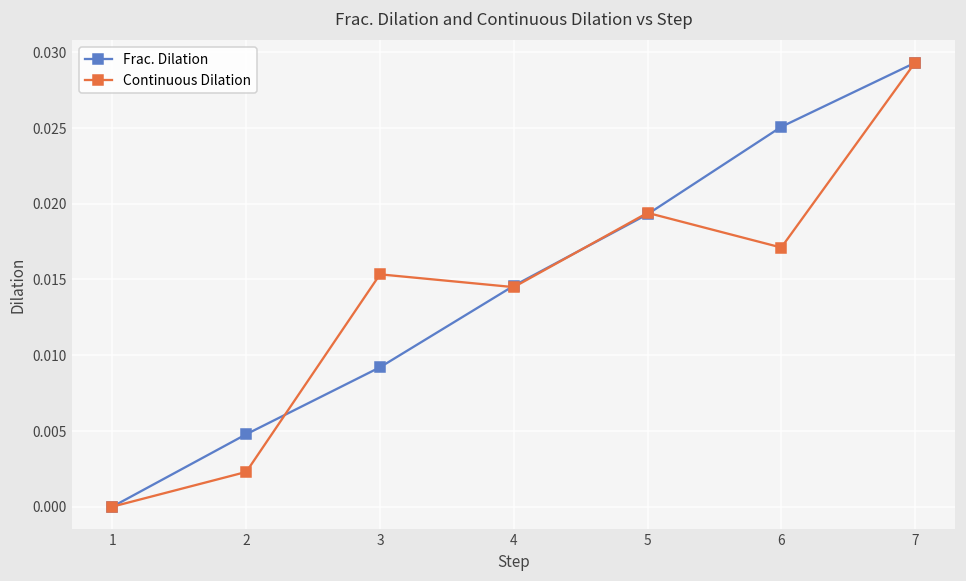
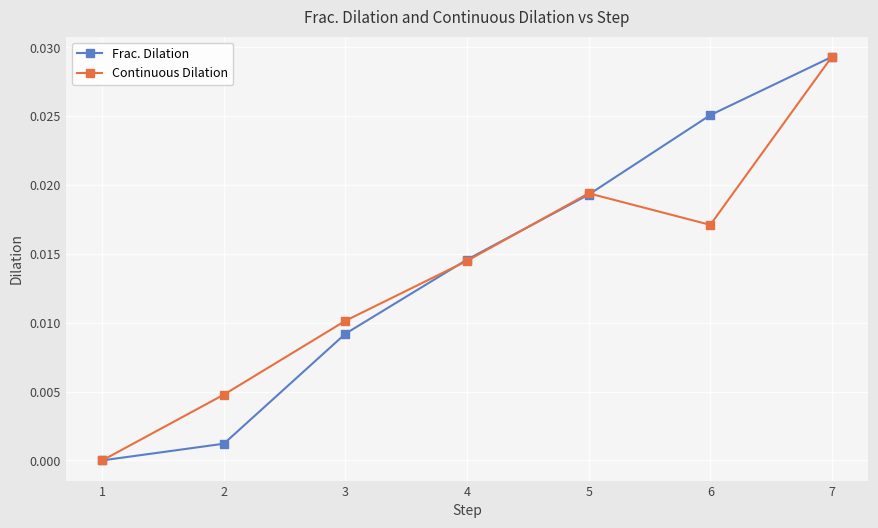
Frac. Dilation, 2: 0.0048 -> 0.0012
Continuous Dilation, 2: 0.0023 -> 0.0048
Continuous Dilation, 3: 0.0153 -> 0.0101
